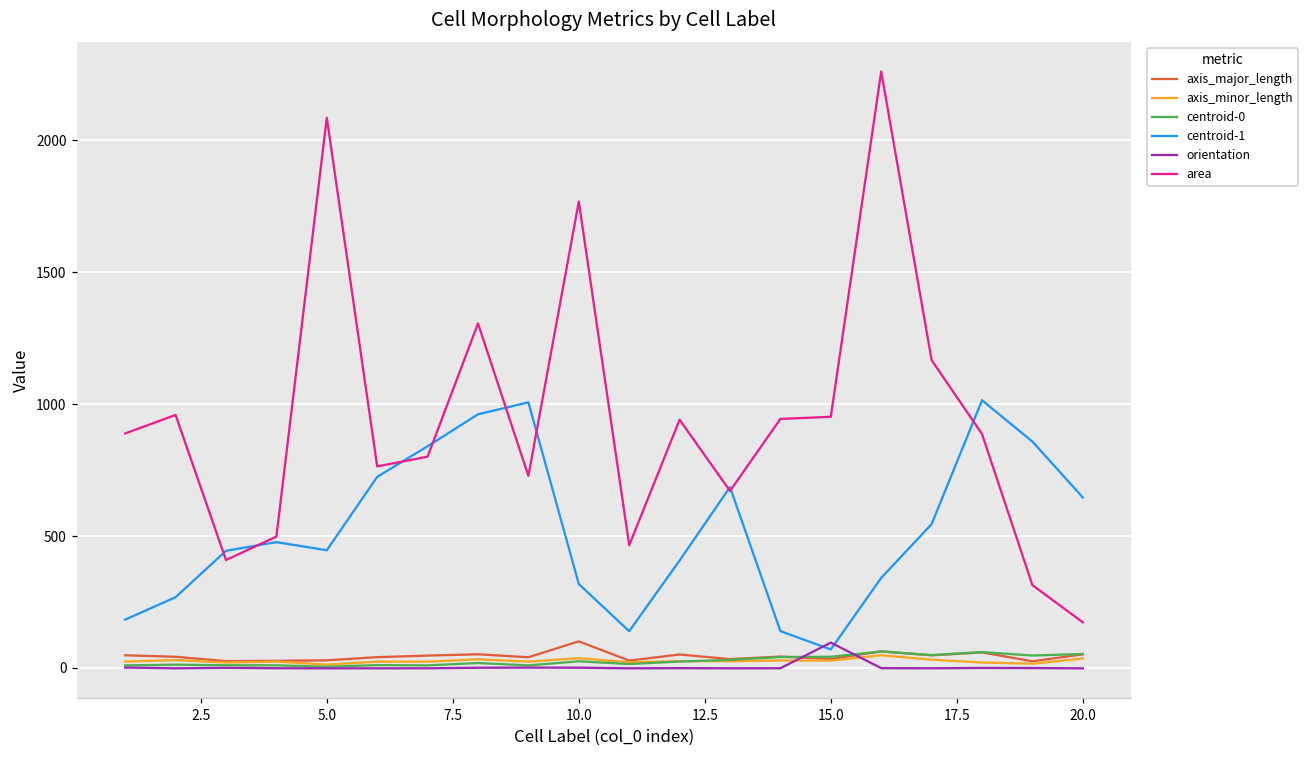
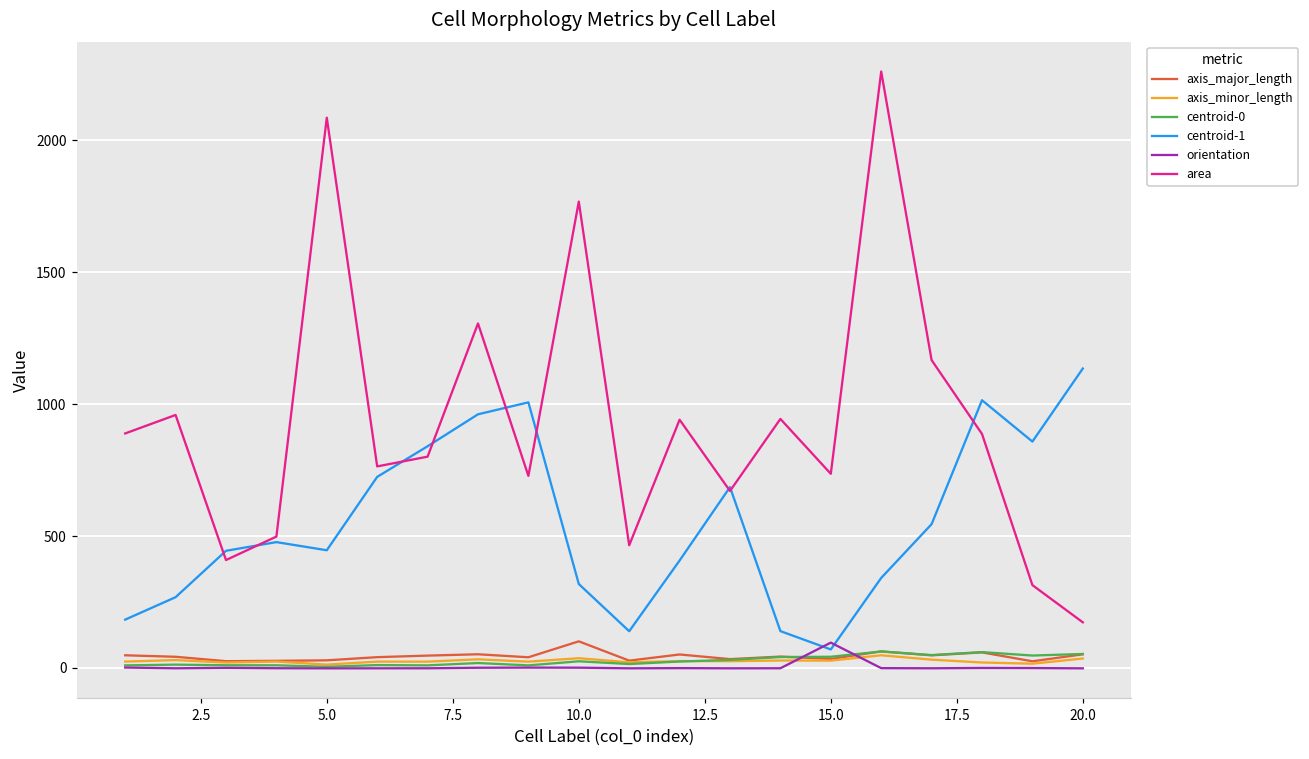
area, 15.0: 950 -> 740
centroid-1, 20.0: 650 -> 1140
